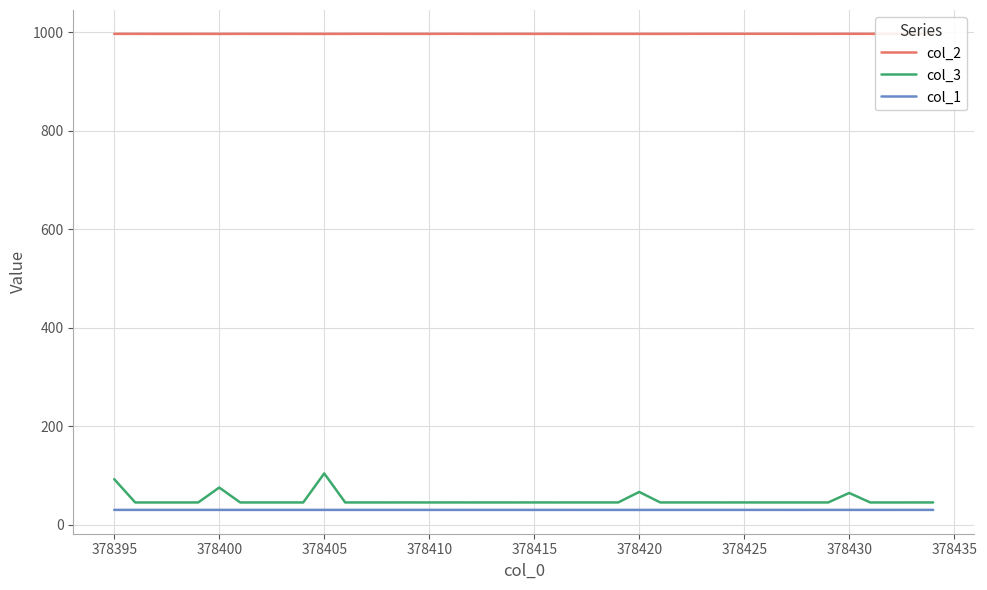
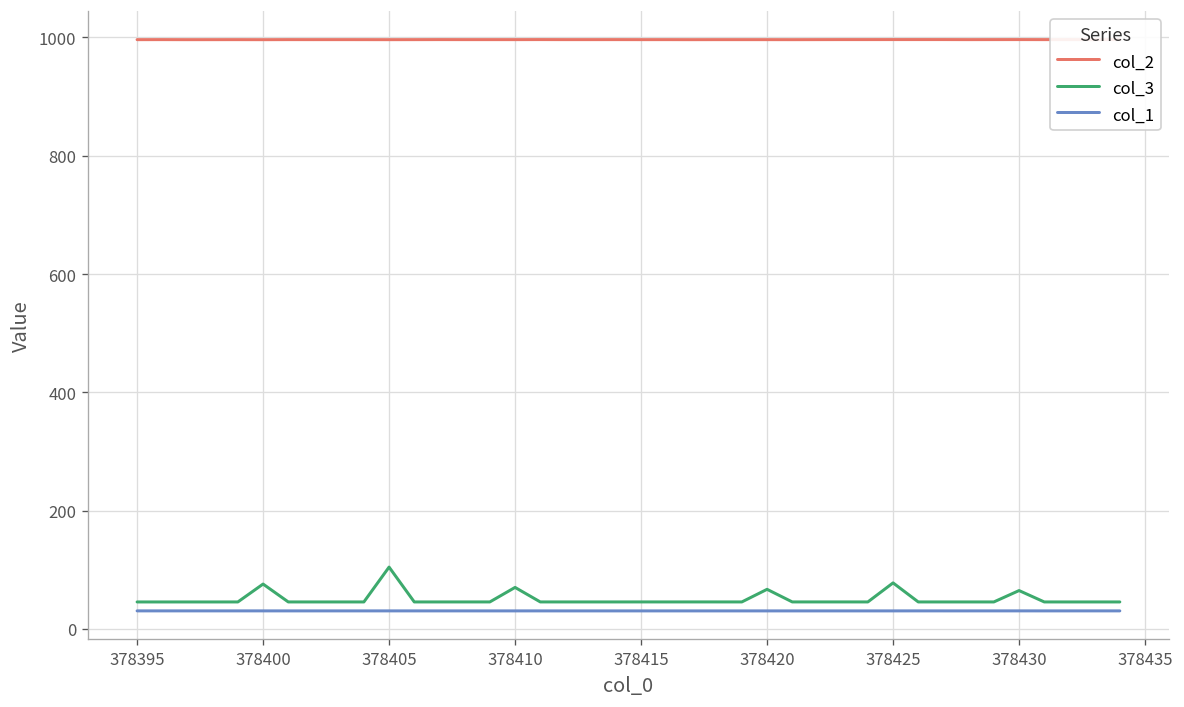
col_3, 378395: 90 -> 50
col_3, 378410: 50 -> 70
col_3, 378425: 50 -> 80
